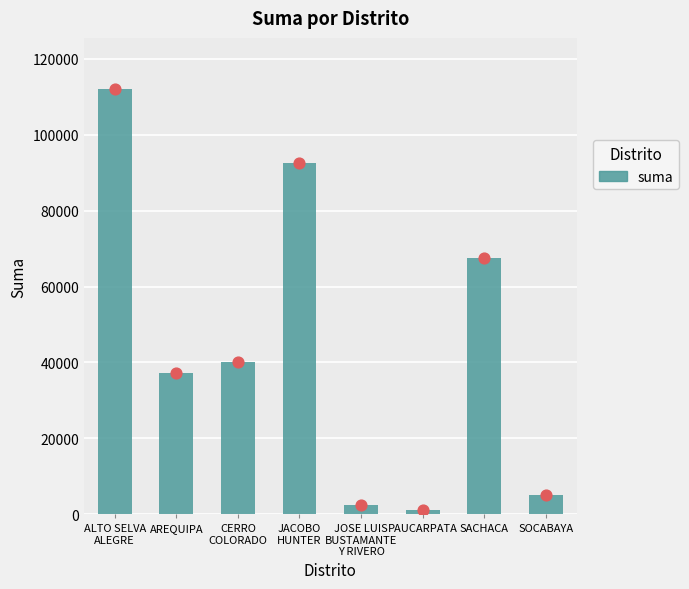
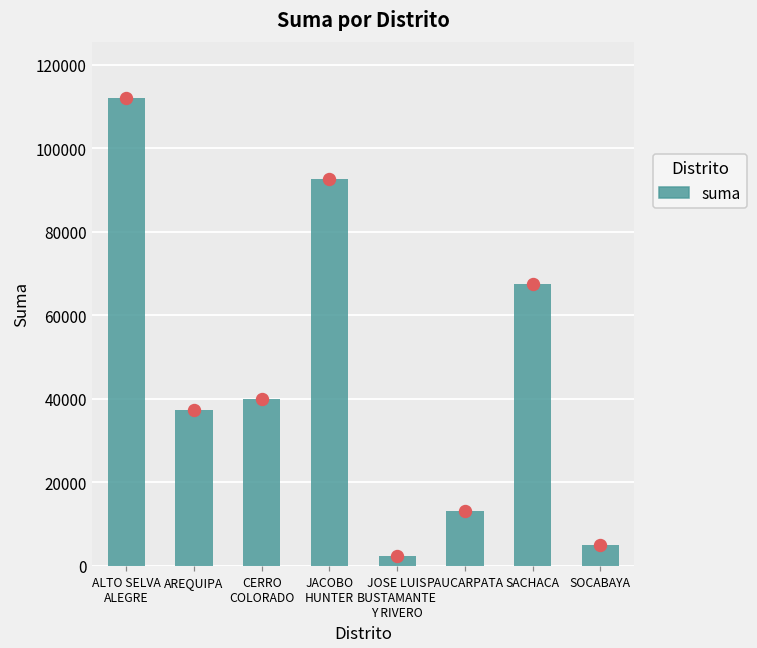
suma, PAUCARPATA: 1000 -> 13000
